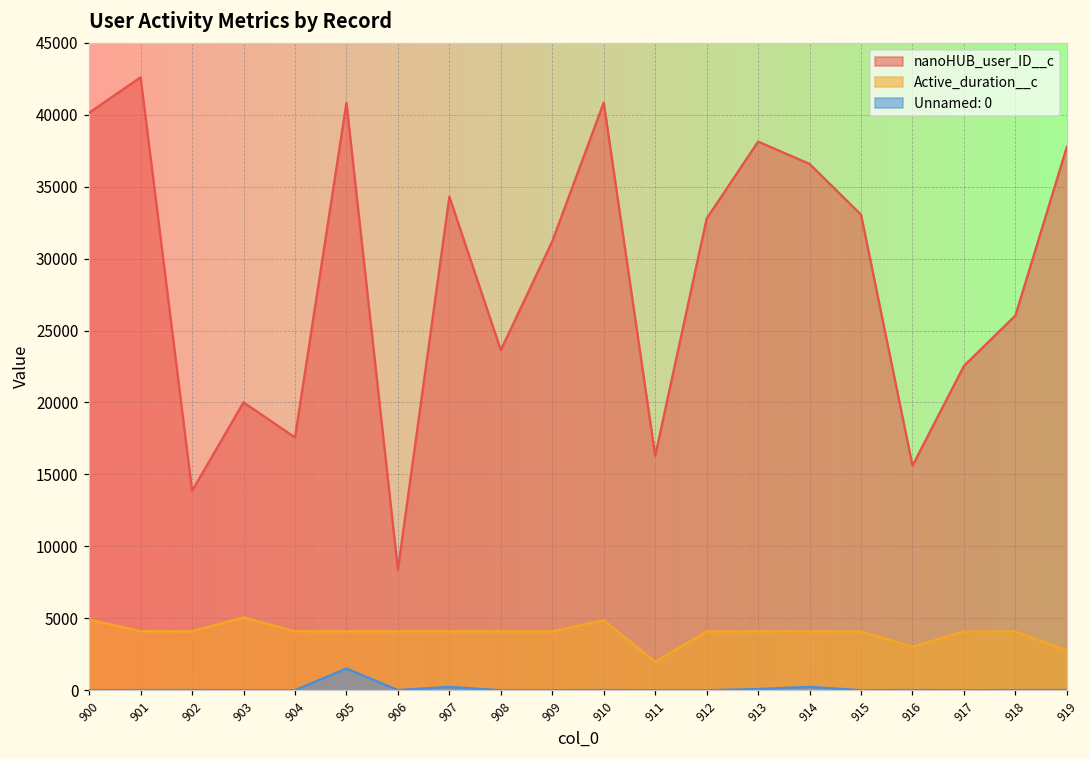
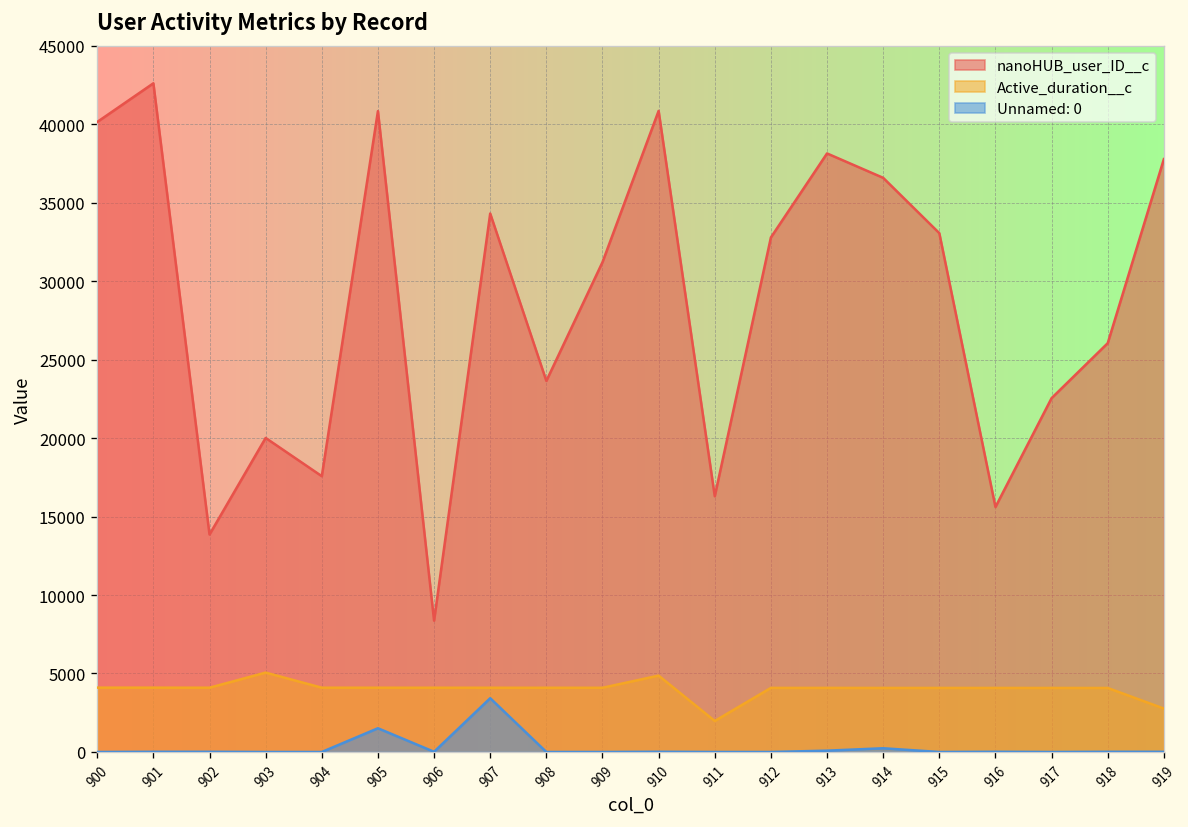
Active_duration__c, 900: 4900 -> 4100
Unnamed: 0, 907: 200 -> 3400
Active_duration__c, 916: 3000 -> 4100
